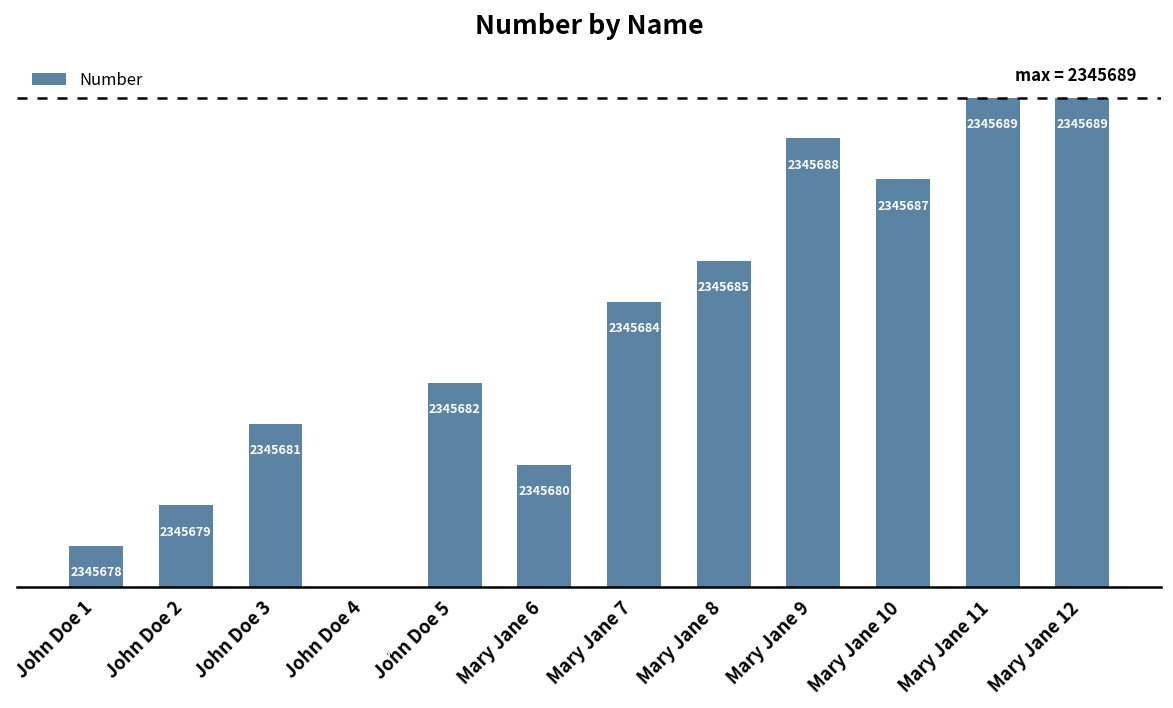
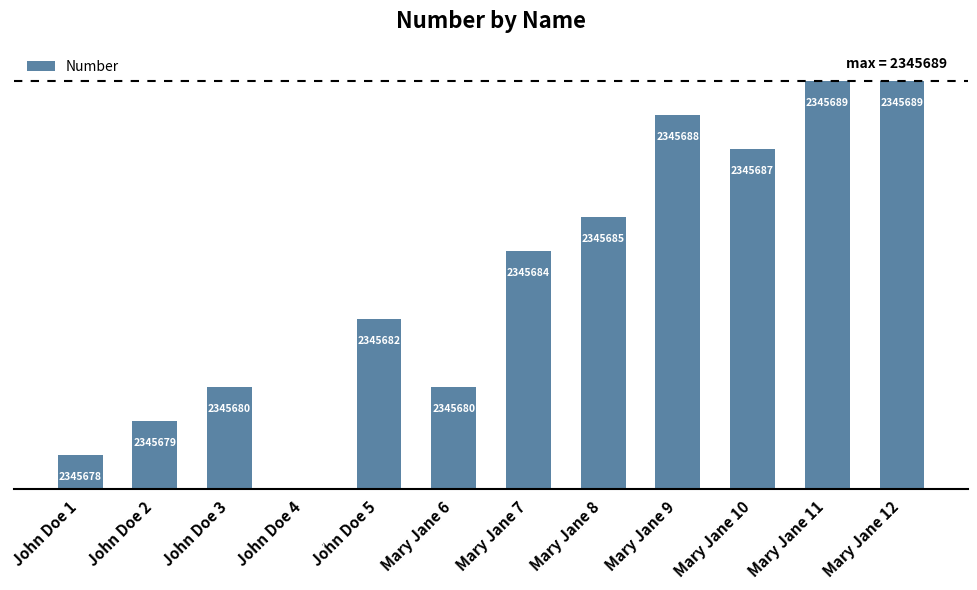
John Doe 3: 2345681 -> 2345680
